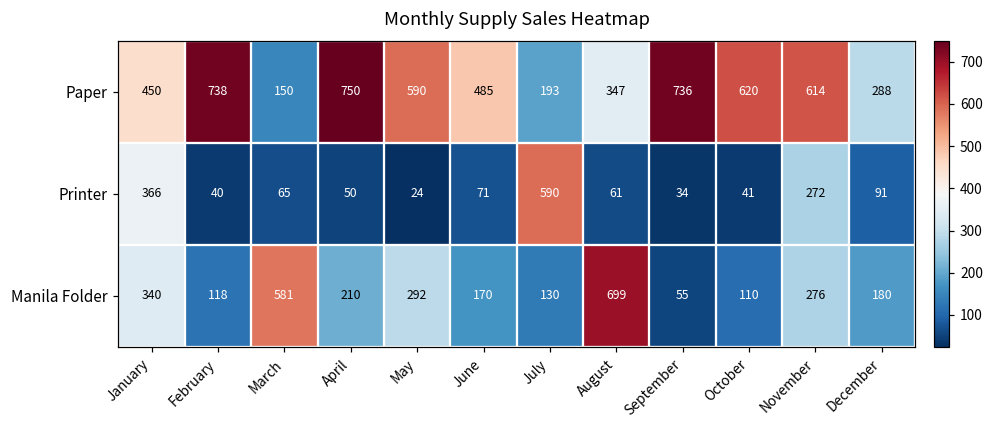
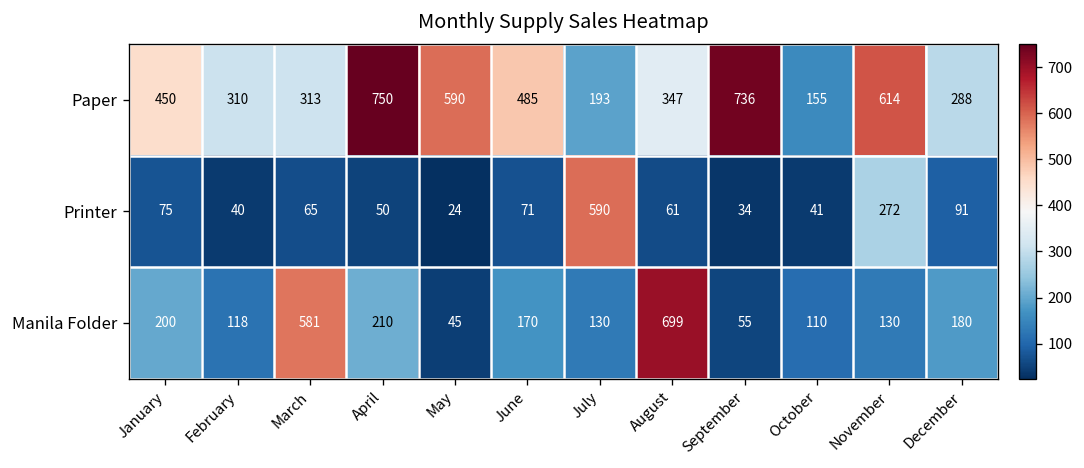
Paper, February: 738 -> 310
Paper, March: 150 -> 313
Paper, October: 620 -> 155
Printer, January: 366 -> 75
Manila Folder, January: 340 -> 200
Manila Folder, May: 292 -> 45
Manila Folder, November: 276 -> 130
